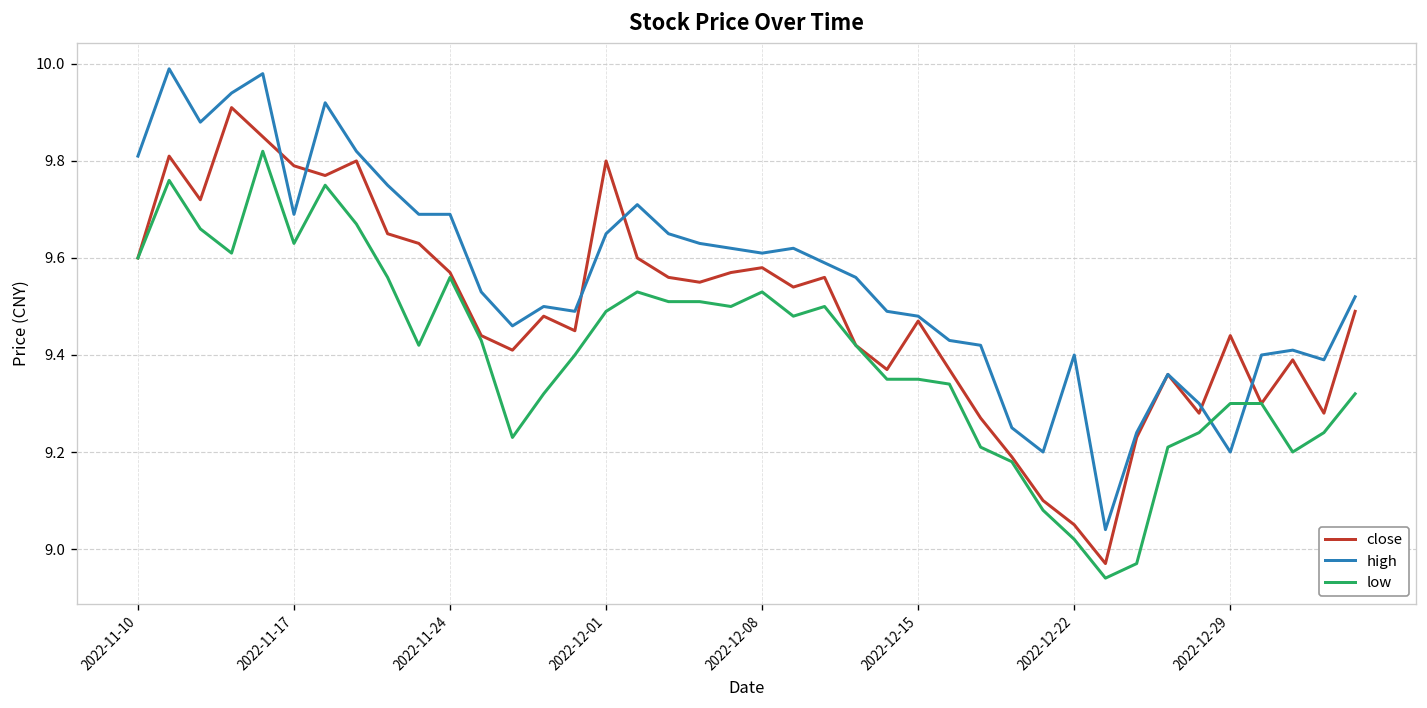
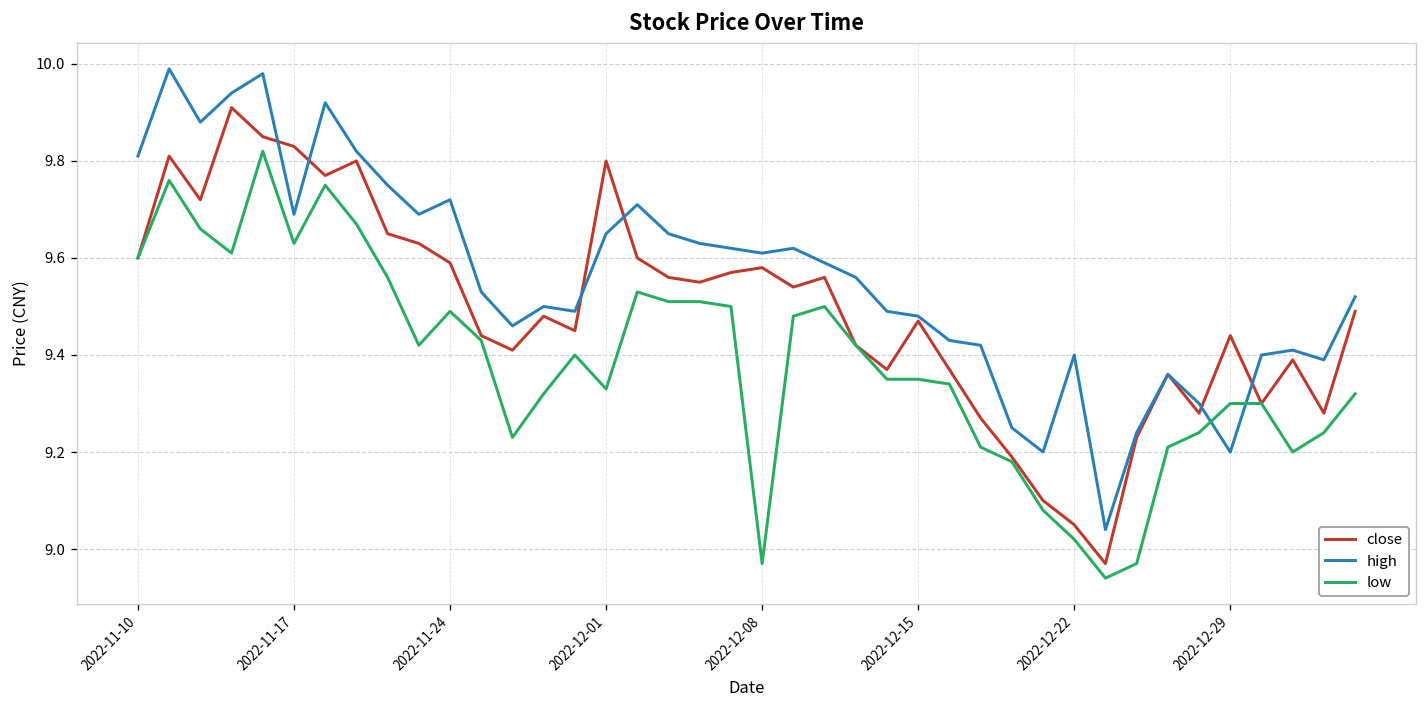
close, 2022-11-17: 9.79 -> 9.83
close, 2022-11-24: 9.57 -> 9.59
high, 2022-11-24: 9.69 -> 9.72
low, 2022-11-24: 9.56 -> 9.49
low, 2022-12-01: 9.49 -> 9.33
low, 2022-12-08: 9.53 -> 8.97
